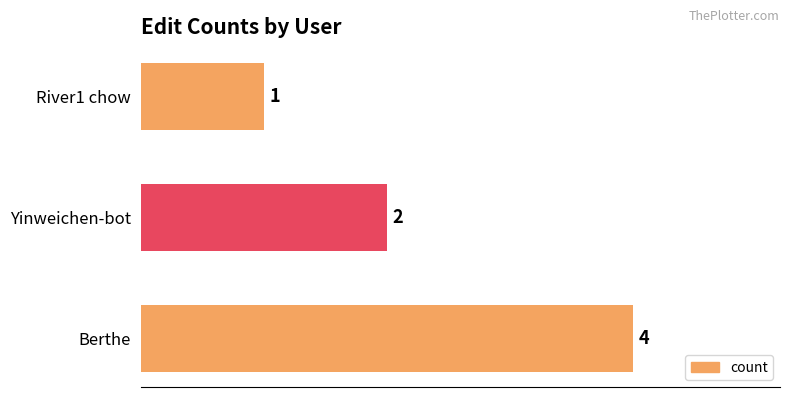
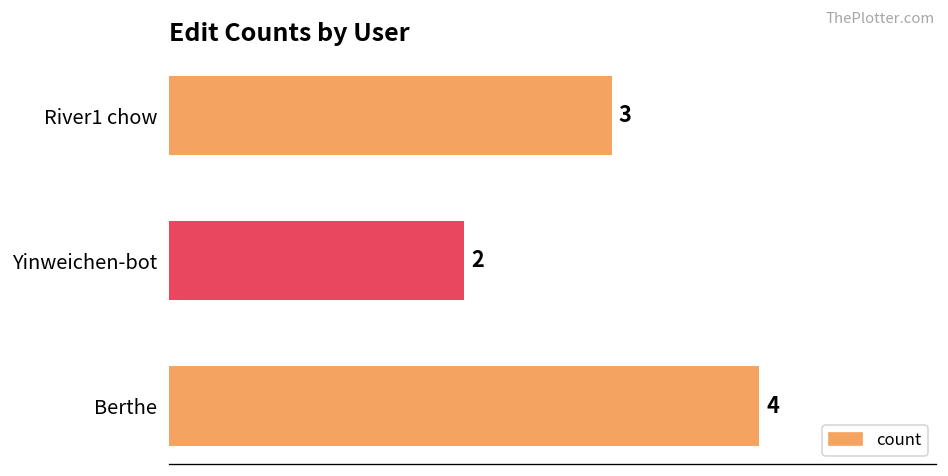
River1 chow: 1 -> 3
